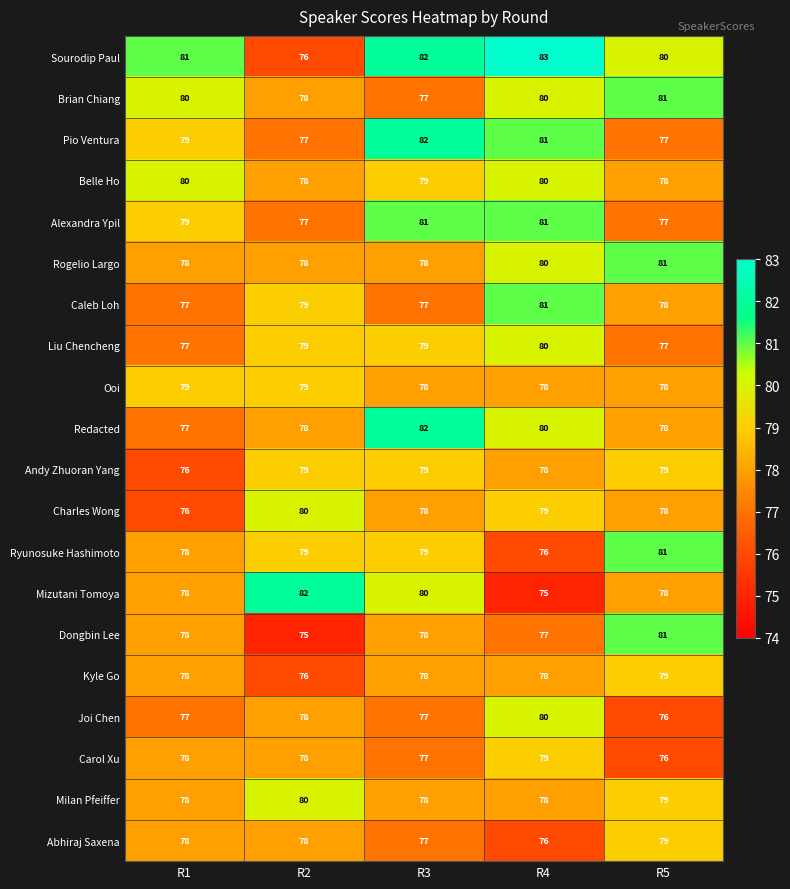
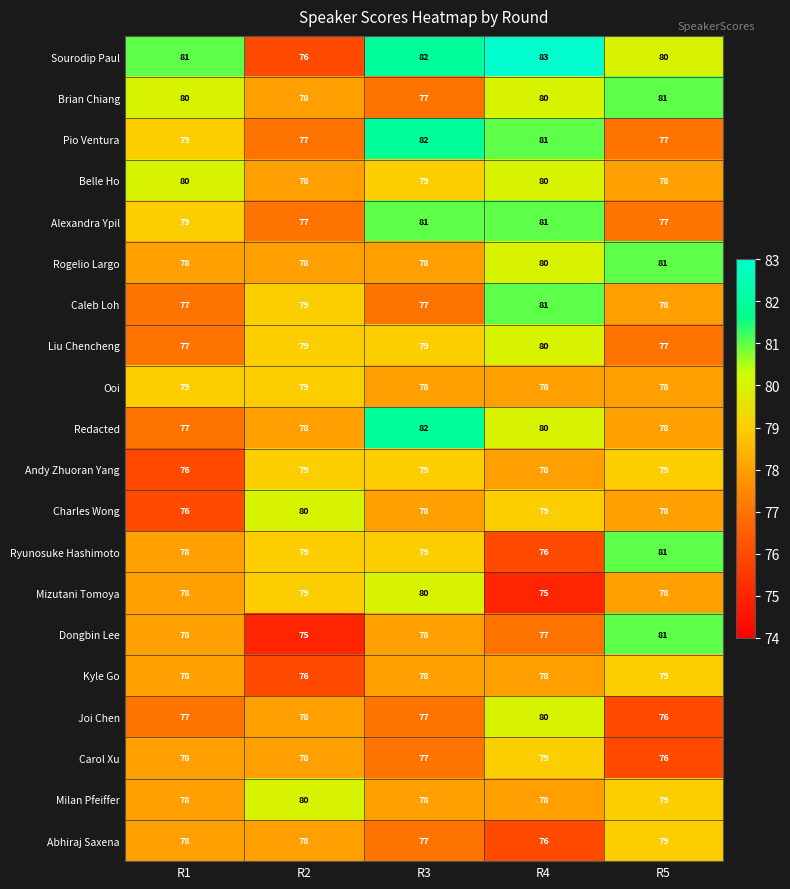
Mizutani Tomoya, R2: 82 -> 79
